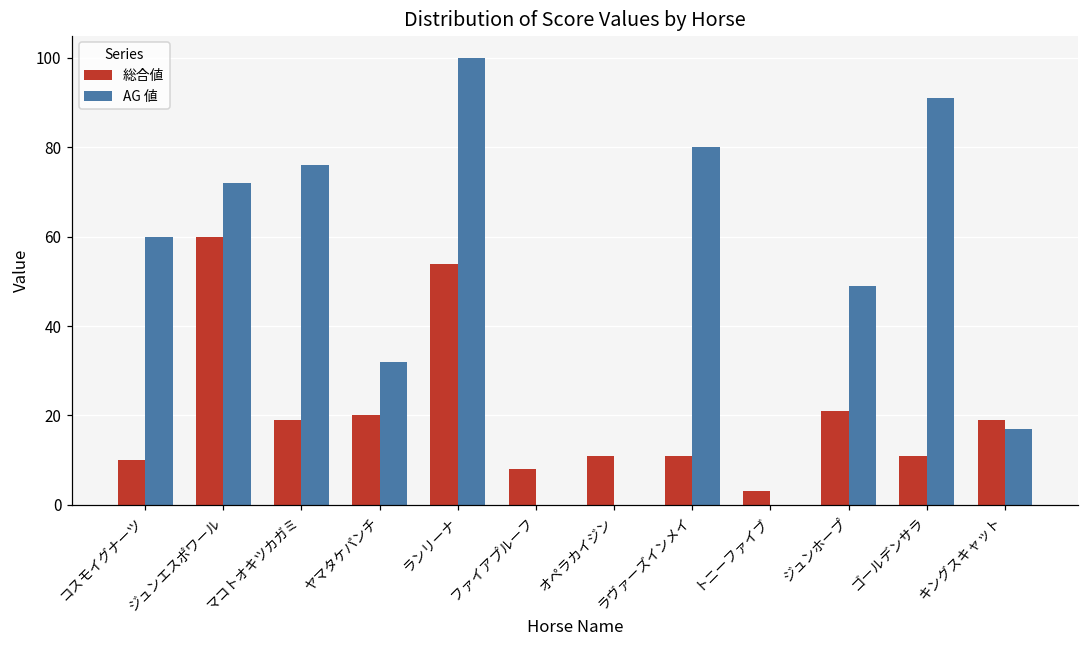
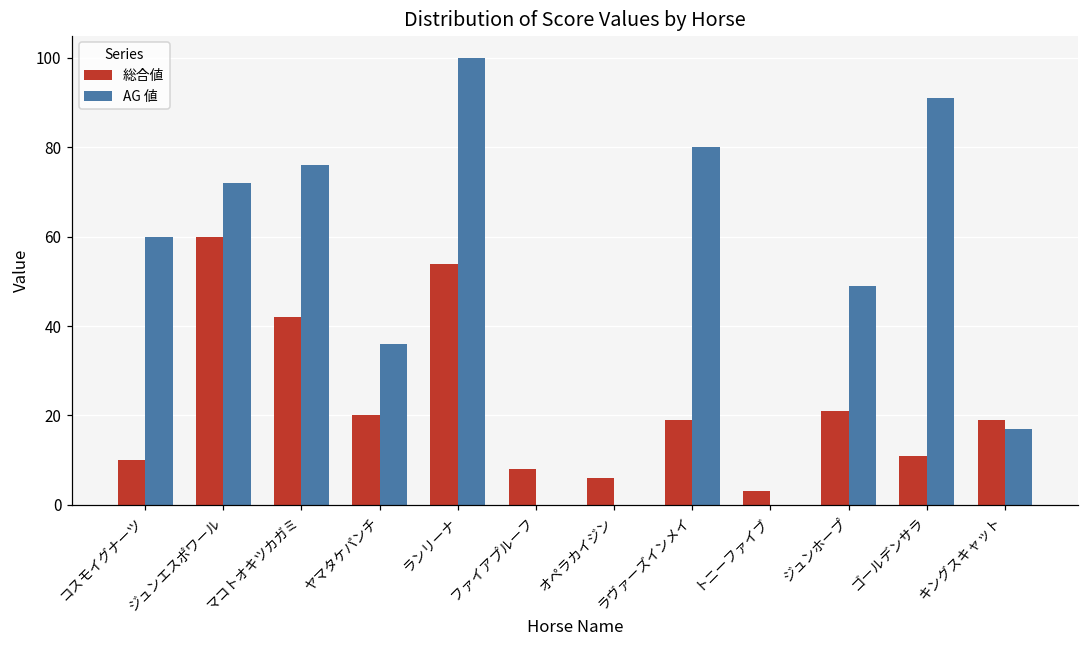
総合値, マコトオキツカガミ: 19 -> 42
AG 値, ヤマタケパンチ: 32 -> 36
総合値, オペラカイジン: 11 -> 6
総合値, ラヴァーズインメイ: 11 -> 19
